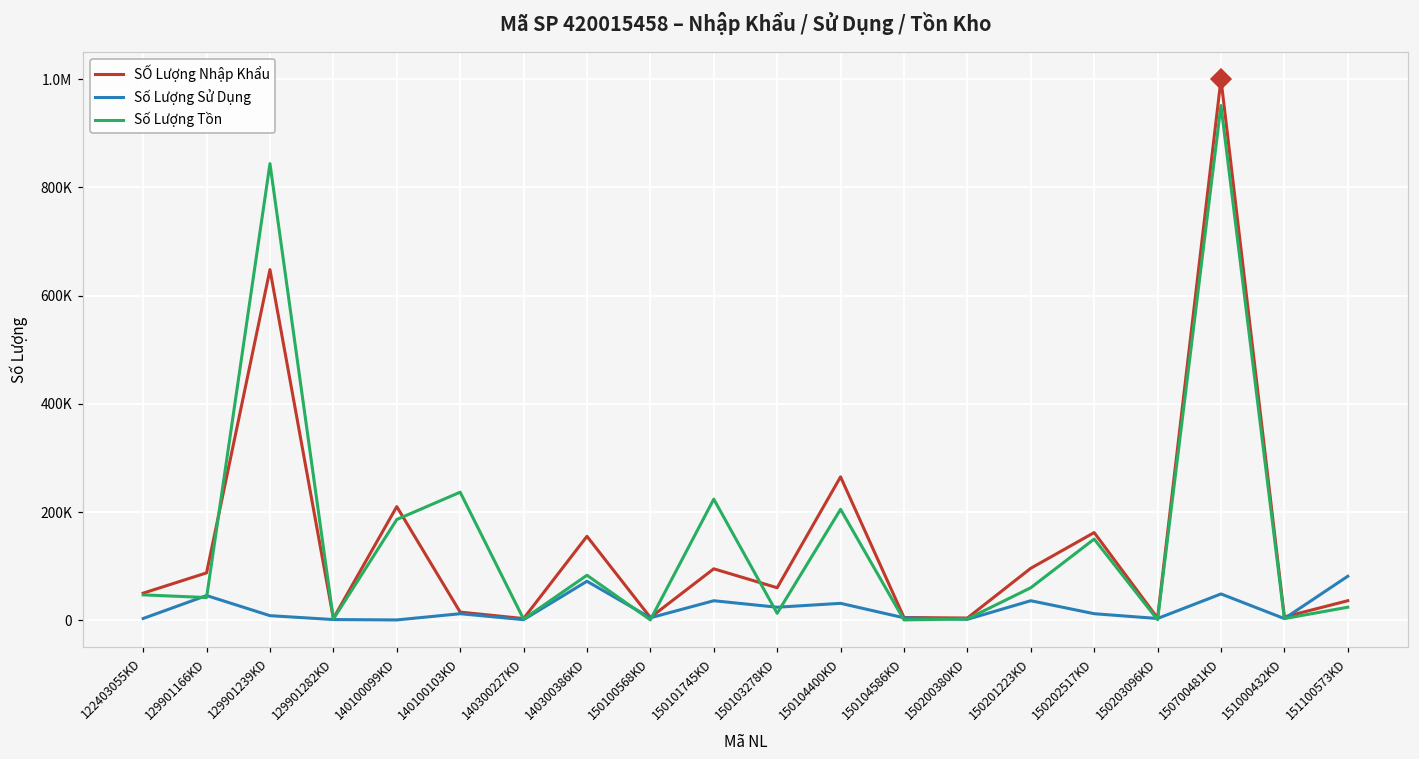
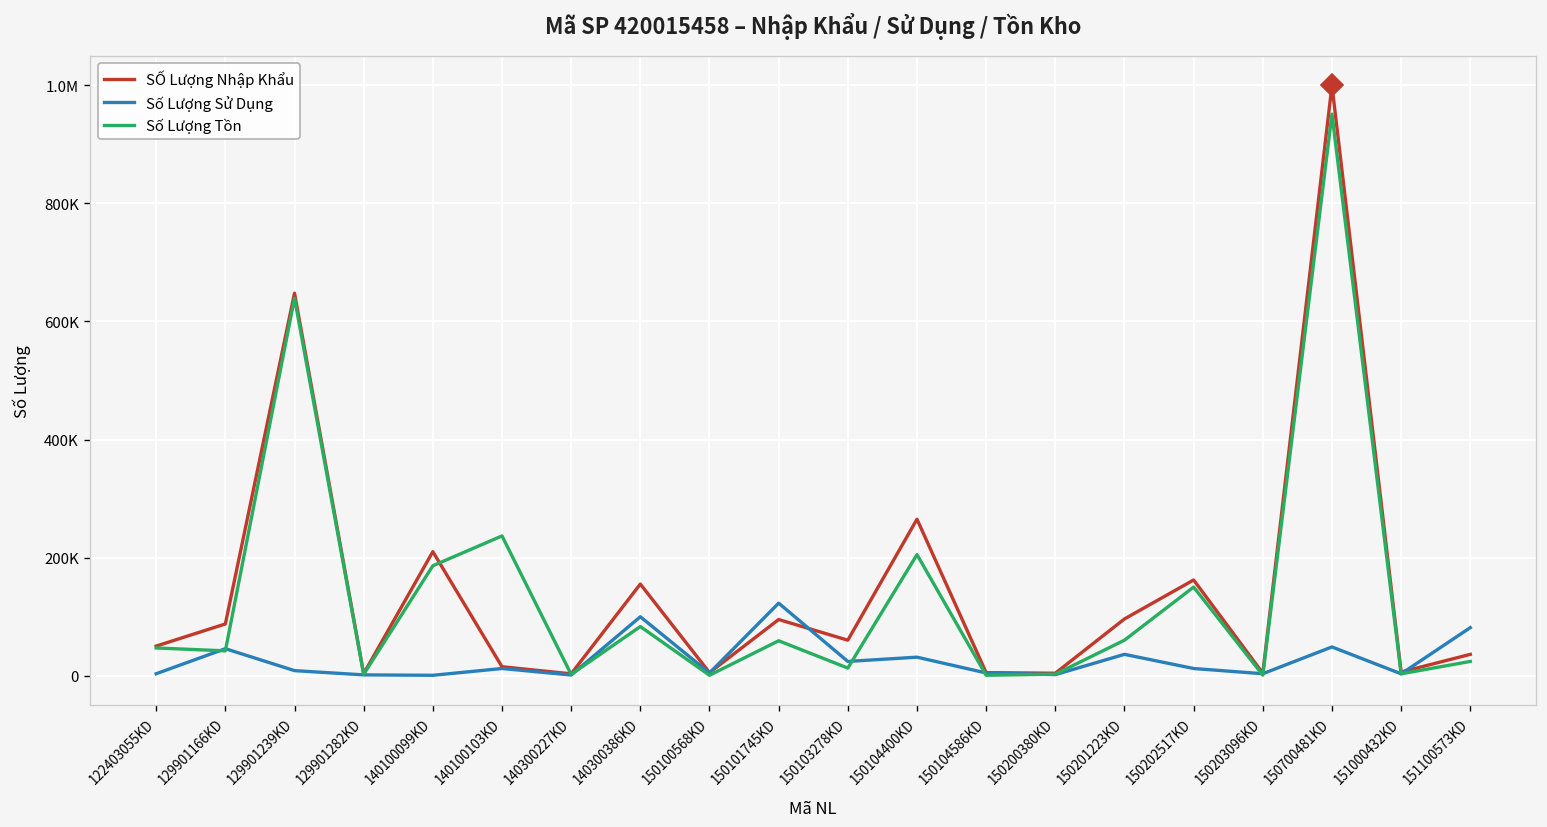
Số Lượng Tồn, 129901239KD: 840000 -> 640000
Số Lượng Sử Dụng, 140300386KD: 70000 -> 100000
Số Lượng Sử Dụng, 150101745KD: 40000 -> 120000
Số Lượng Tồn, 150101745KD: 220000 -> 60000
